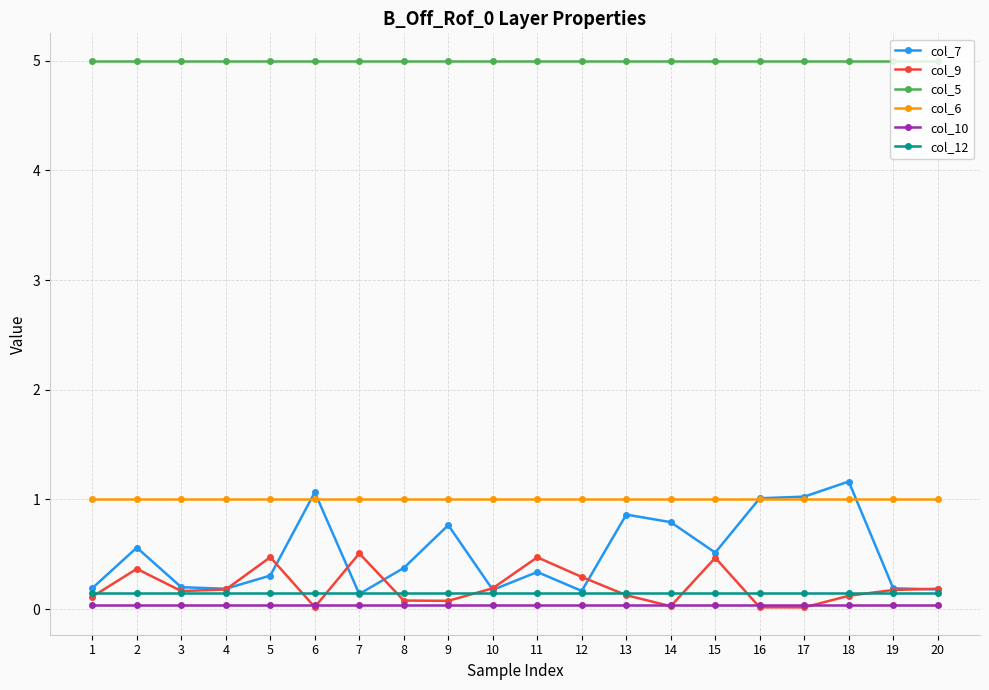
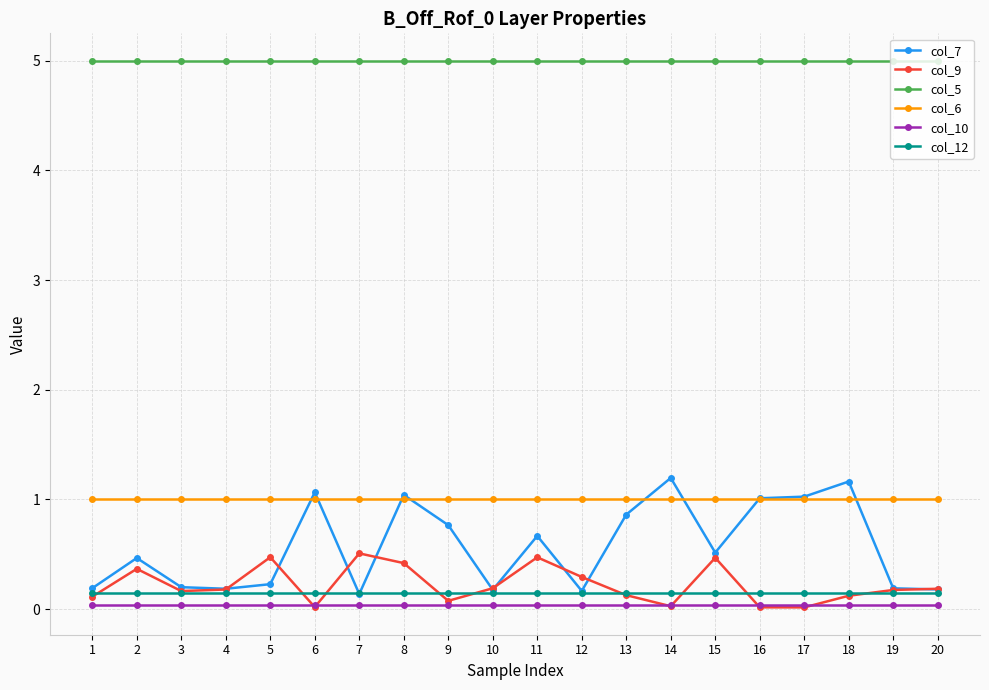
col_7, 2: 0.56 -> 0.47
col_7, 5: 0.31 -> 0.23
col_7, 8: 0.38 -> 1.04
col_9, 8: 0.08 -> 0.42
col_7, 11: 0.34 -> 0.67
col_7, 14: 0.79 -> 1.20
